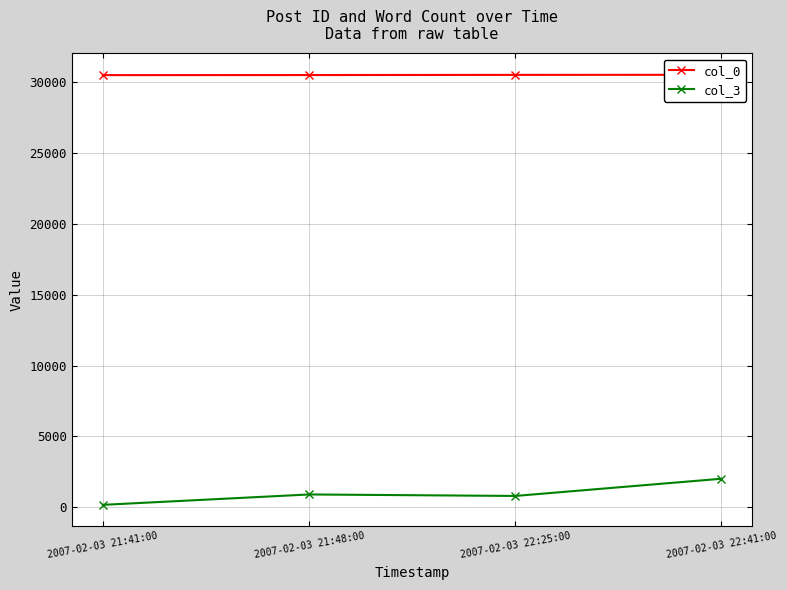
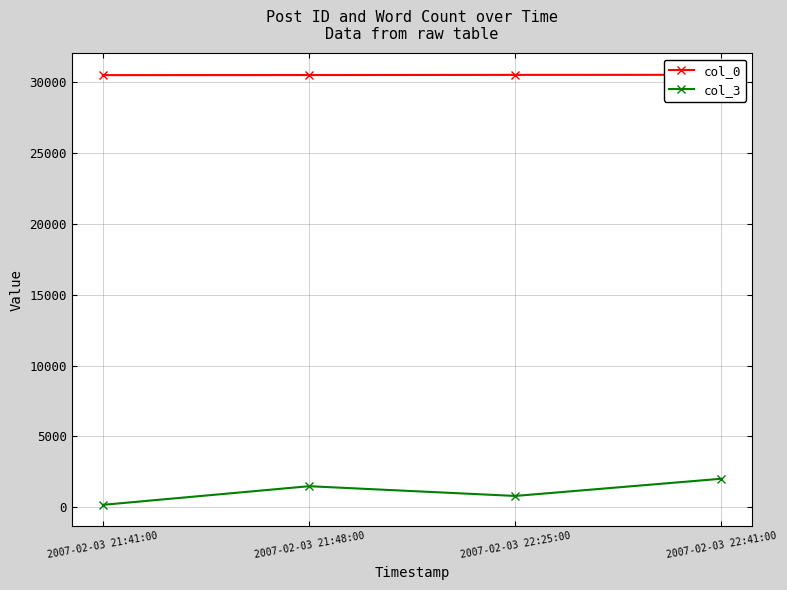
col_3, 2007-02-03 21:48:00: 900 -> 1500
